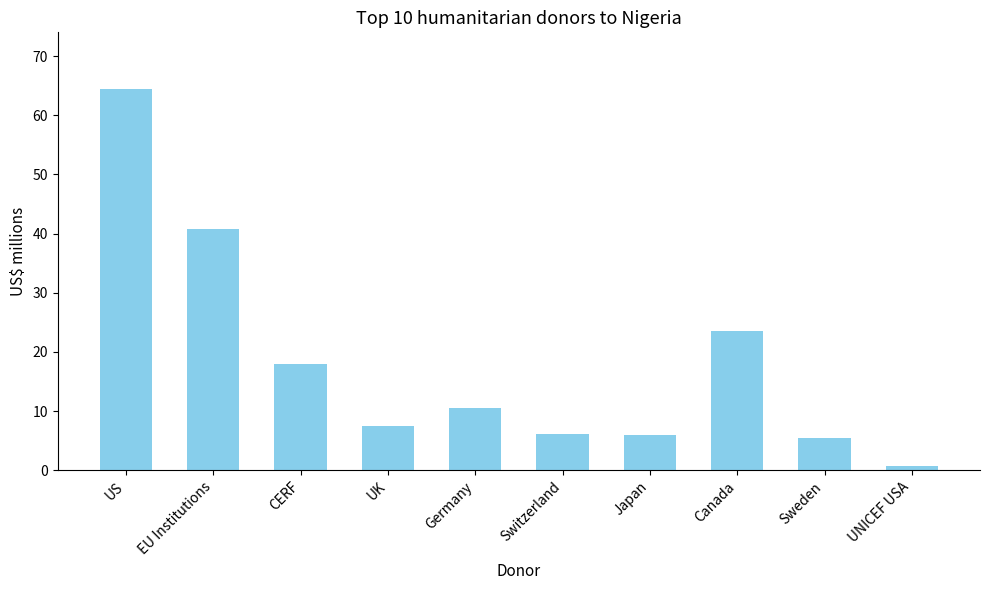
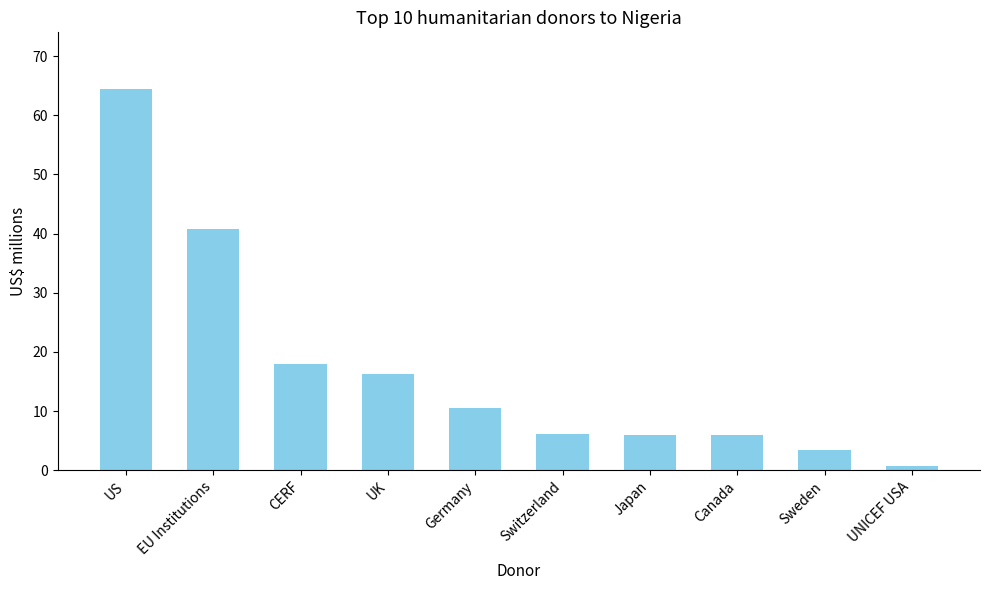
UK: 7 -> 16
Canada: 24 -> 6
Sweden: 5 -> 3
